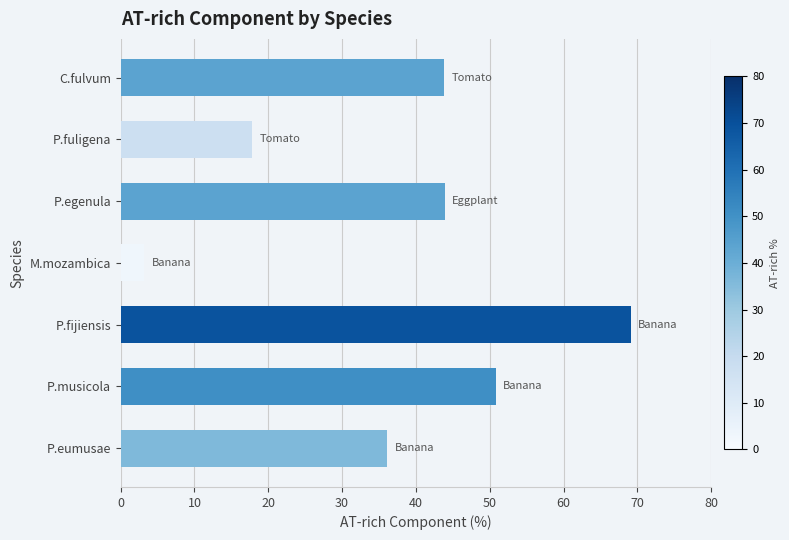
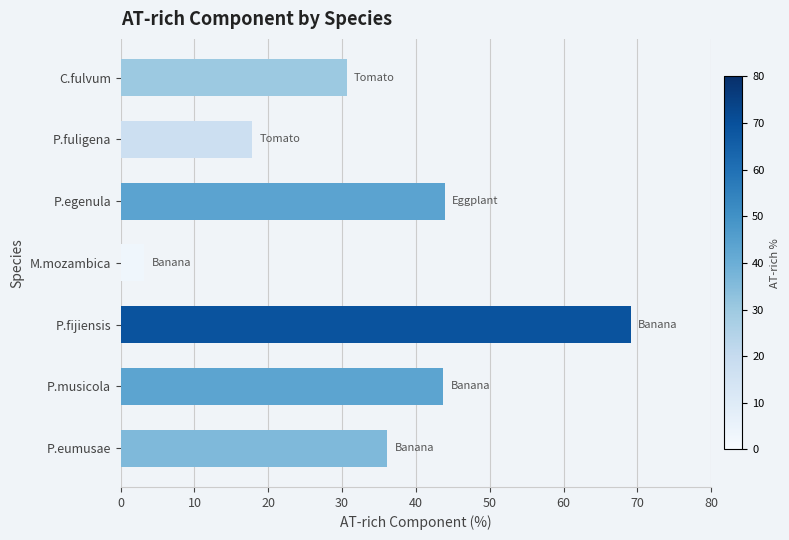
C.fulvum: 44 -> 31
P.musicola: 51 -> 44
